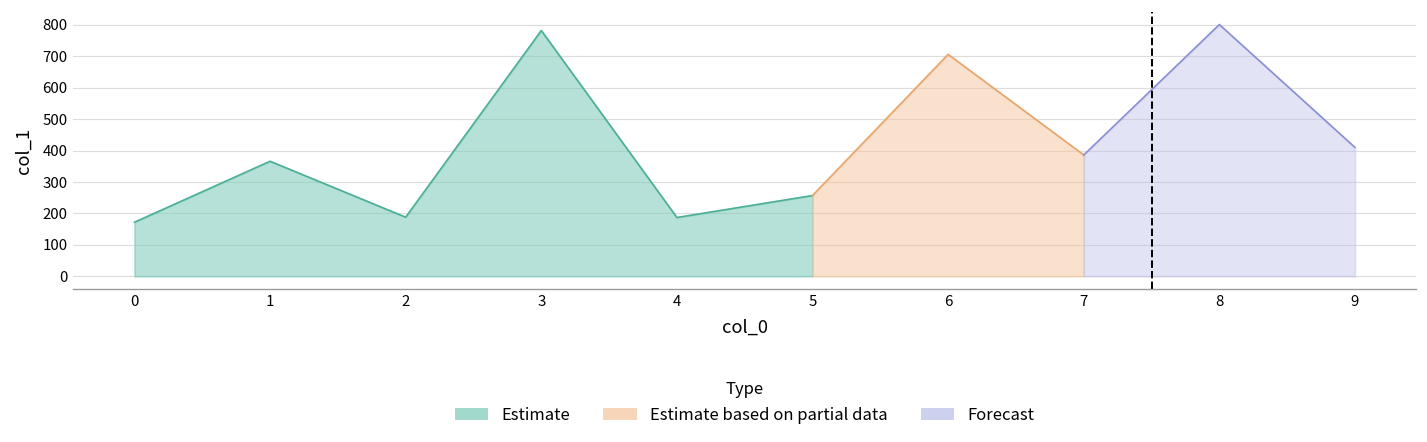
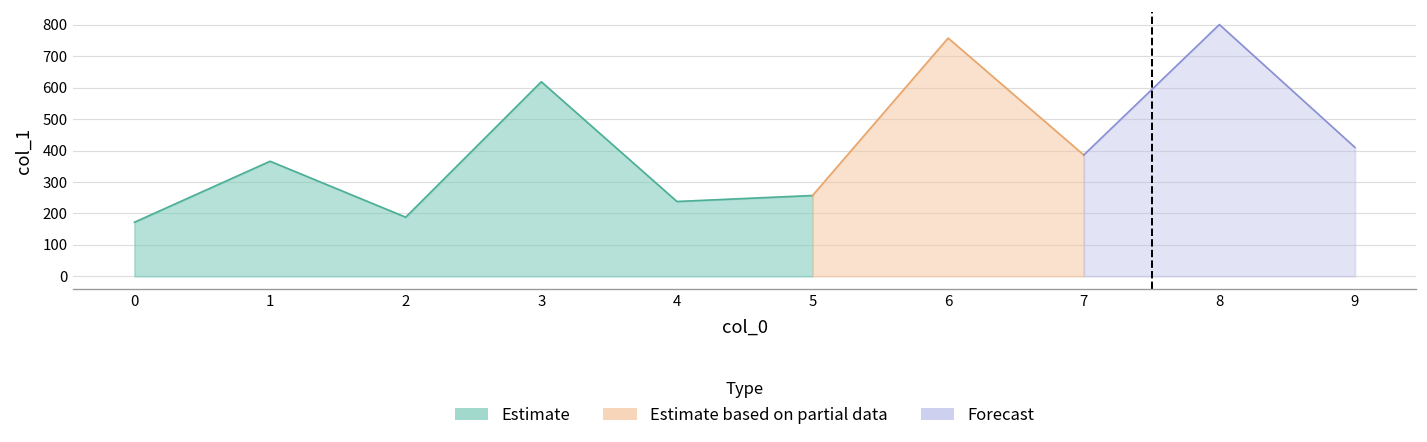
Estimate, 3: 780 -> 620
Estimate, 4: 190 -> 240
Estimate based on partial data, 6: 710 -> 760
